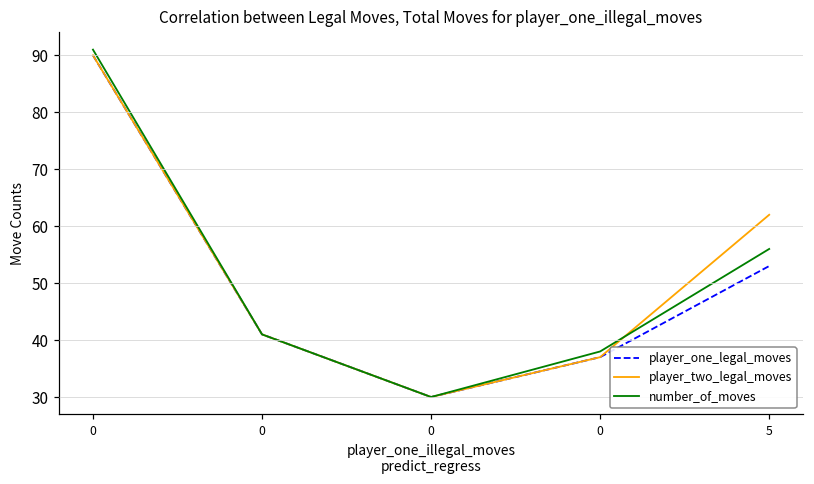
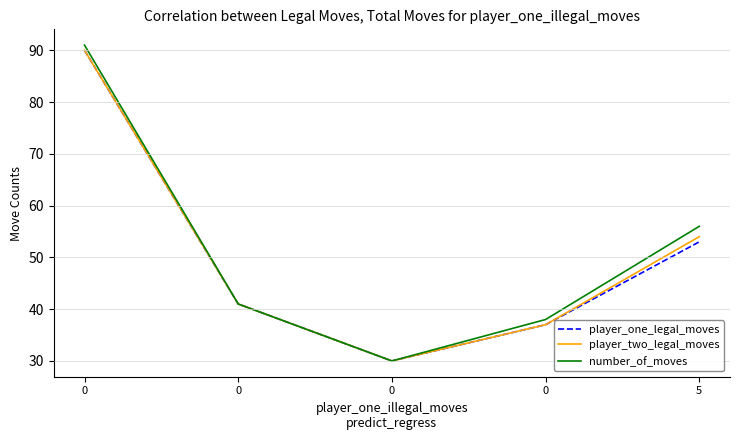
player_two_legal_moves, 5: 62 -> 54
